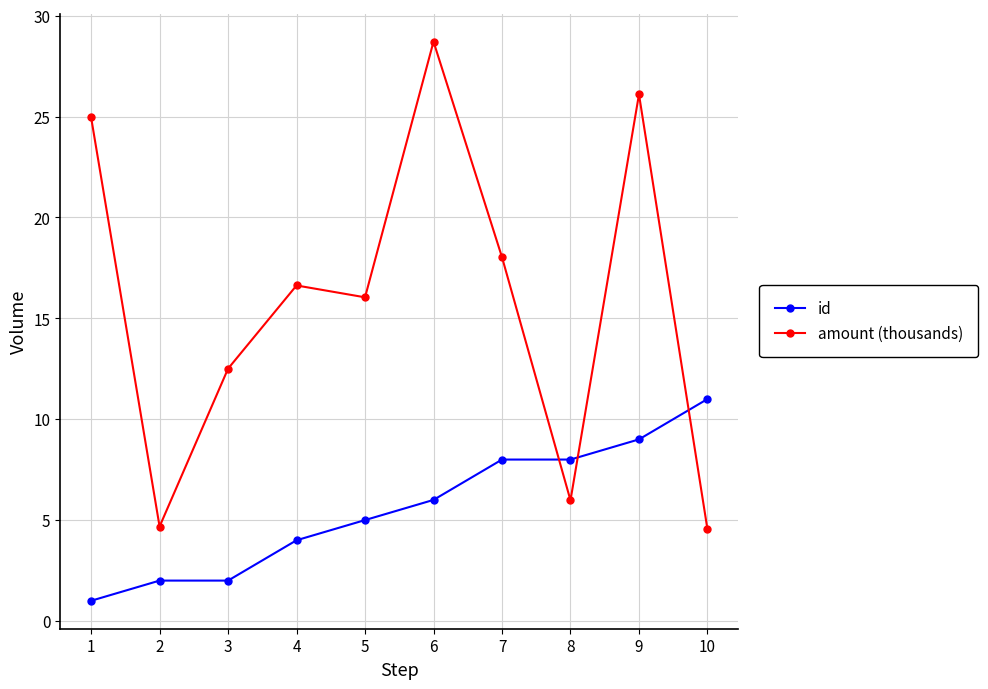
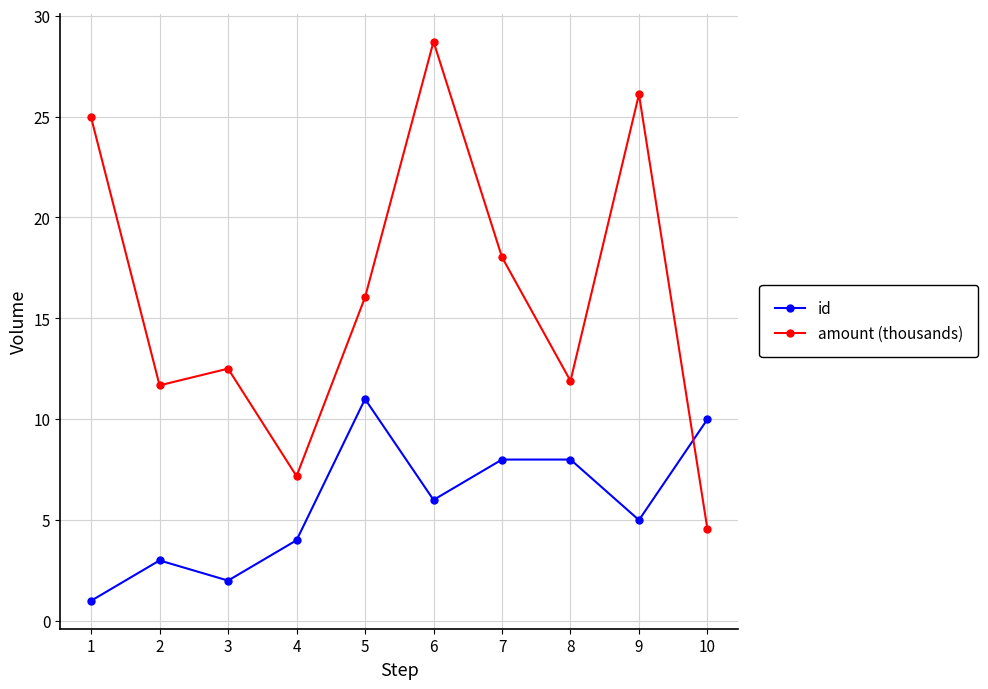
id, 2: 2 -> 3
amount (thousands), 2: 4.7 -> 11.7
amount (thousands), 4: 16.6 -> 7.2
id, 5: 5 -> 11
amount (thousands), 8: 6.0 -> 11.9
id, 9: 9 -> 5
id, 10: 11 -> 10
